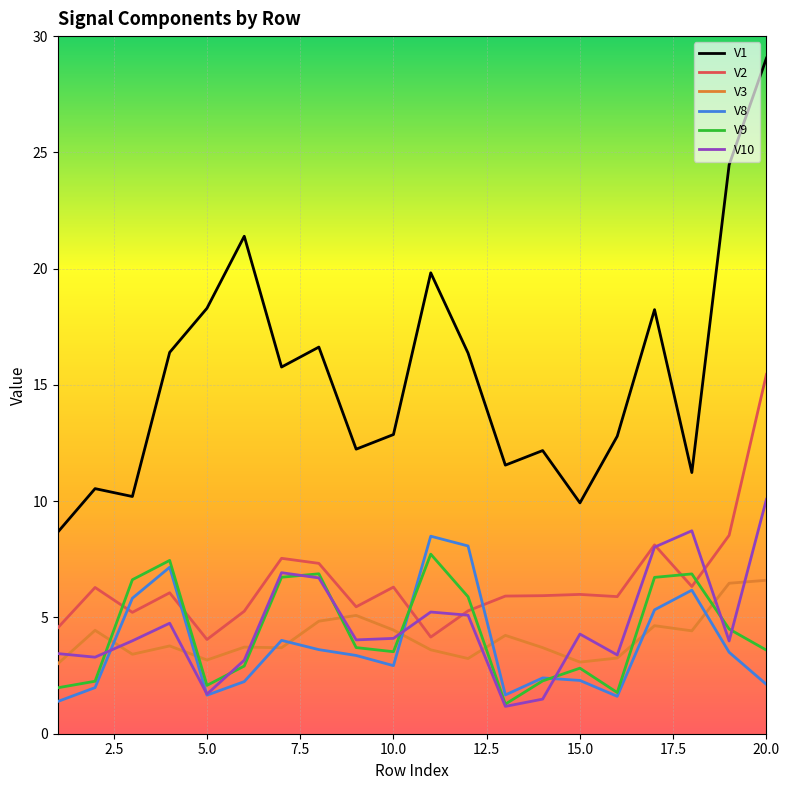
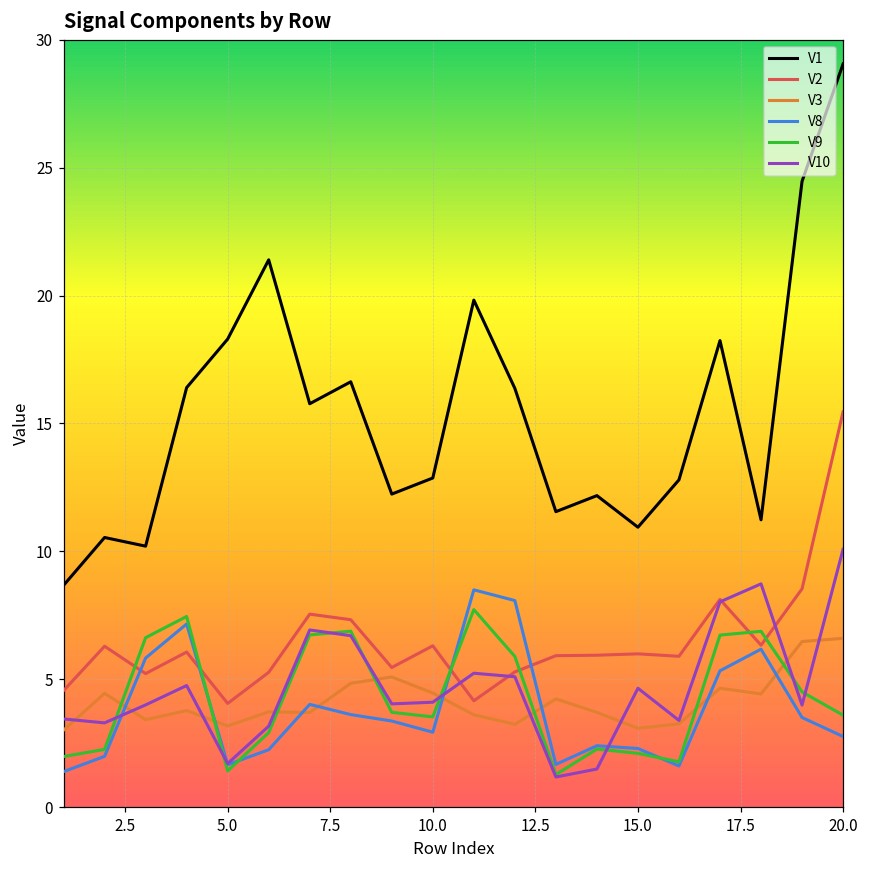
V9, 5.0: 2.1 -> 1.4
V1, 15.0: 9.9 -> 10.9
V9, 15.0: 2.8 -> 2.1
V10, 15.0: 4.3 -> 4.6
V8, 20.0: 2.1 -> 2.8
